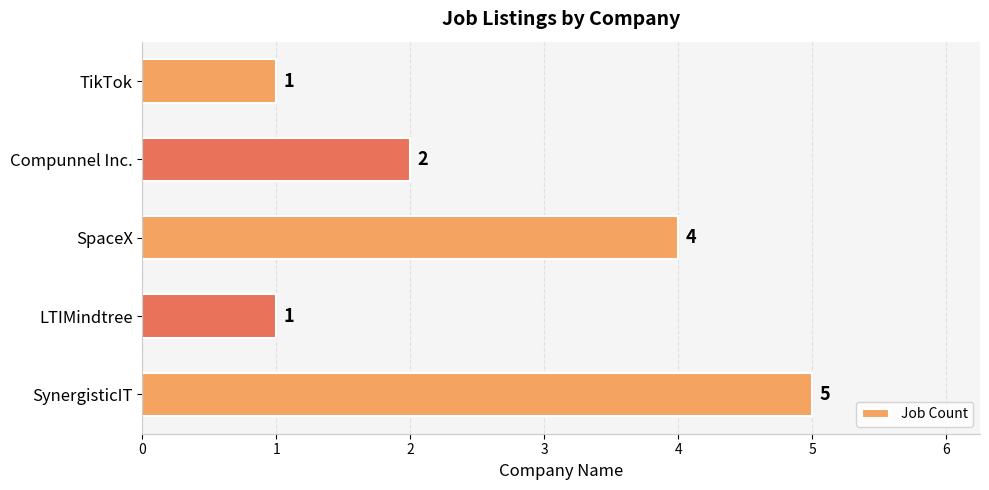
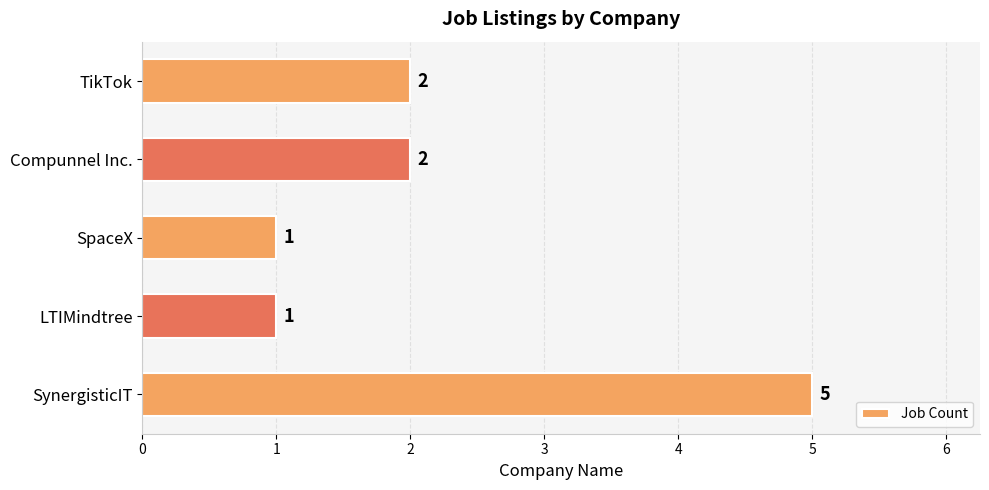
TikTok: 1 -> 2
SpaceX: 4 -> 1
